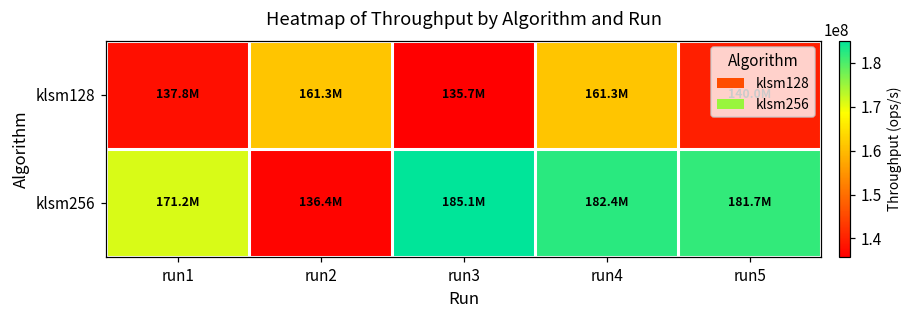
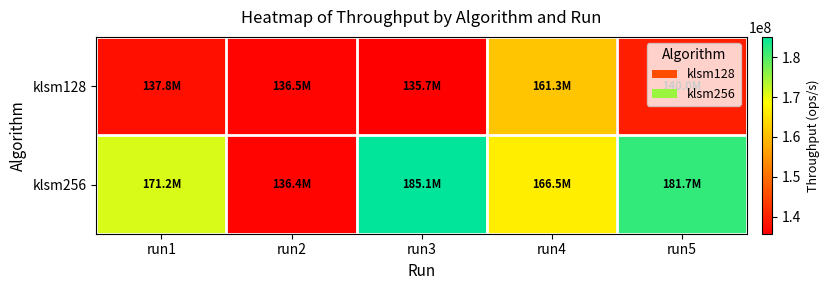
klsm128, run2: 161.3M -> 136.5M
klsm256, run4: 182.4M -> 166.5M
